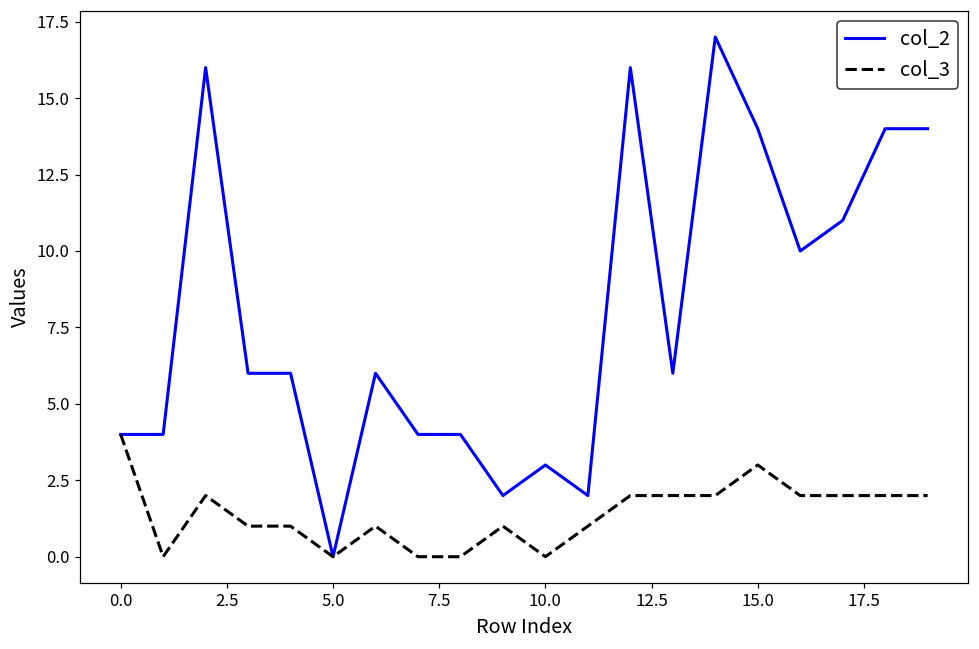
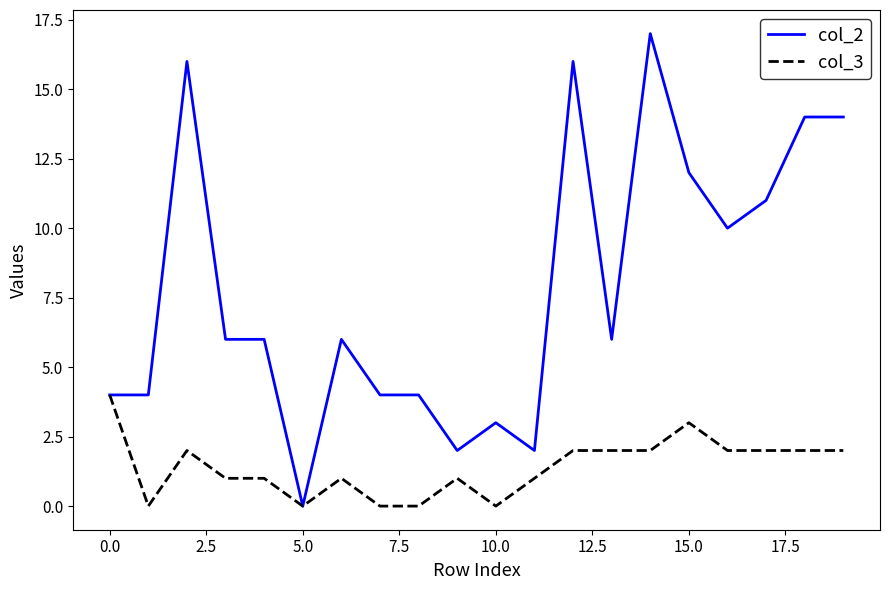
col_2, 15.0: 14 -> 12
